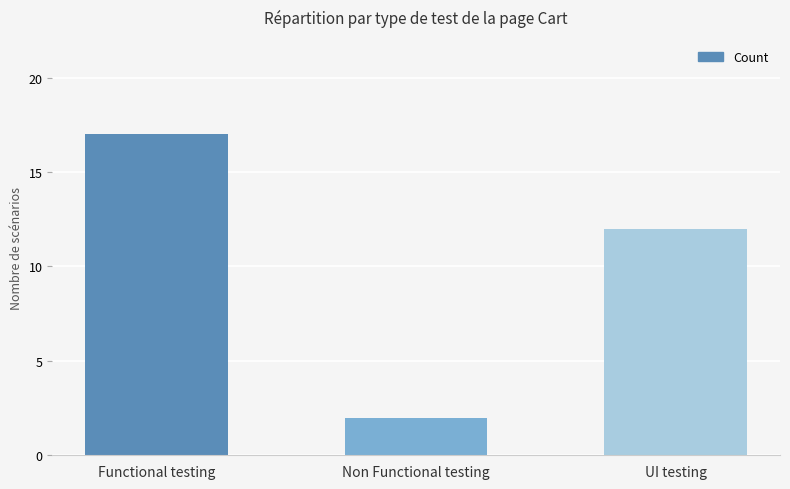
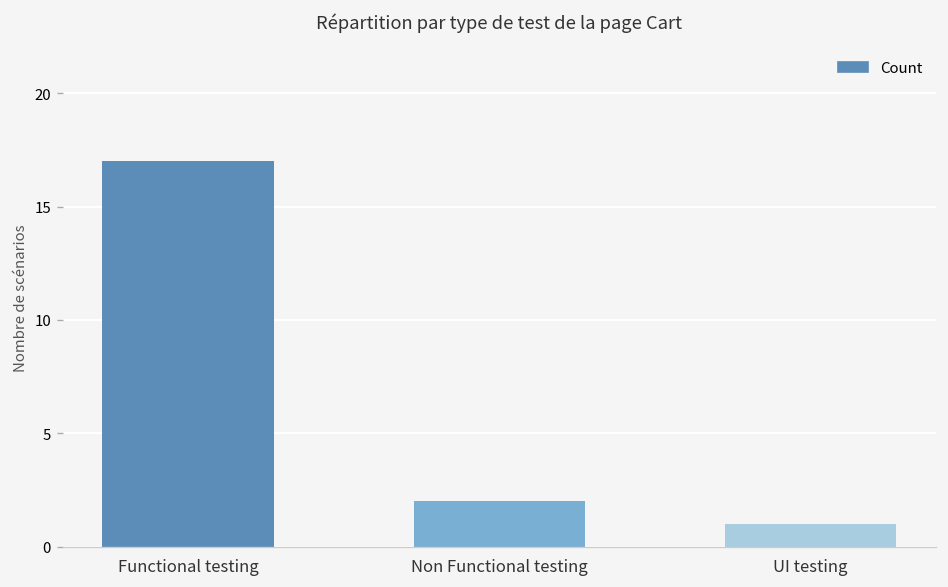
UI testing: 12 -> 1
